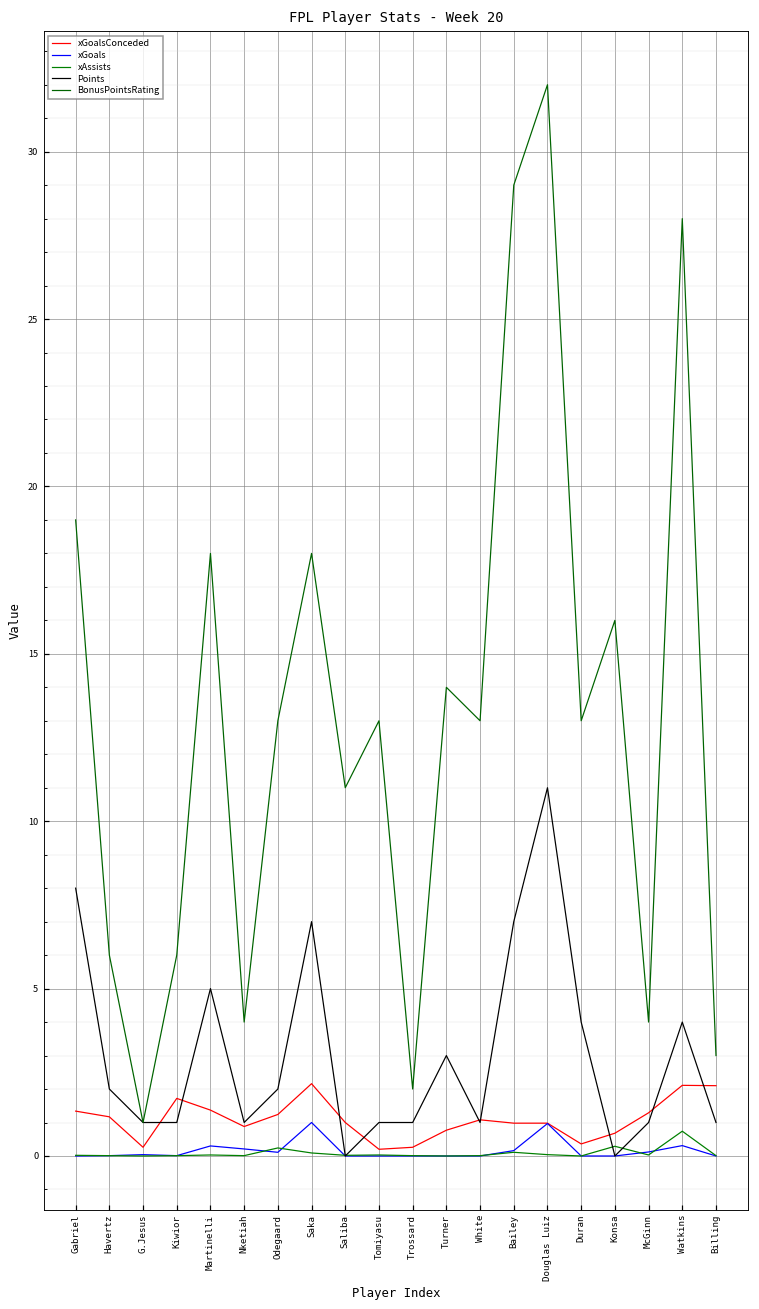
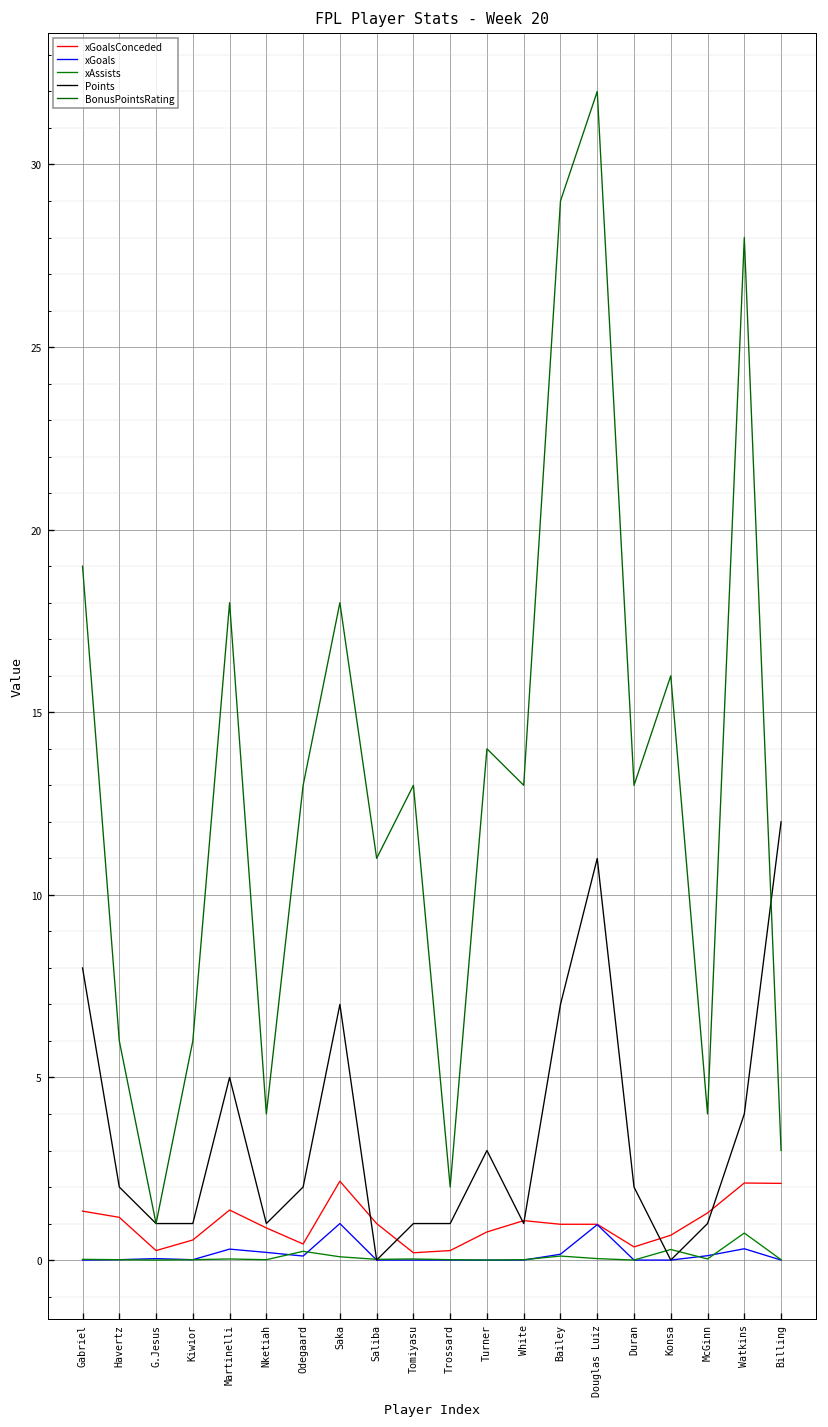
xGoalsConceded, Kiwior: 1.7 -> 0.6
xGoalsConceded, Odegaard: 1.2 -> 0.4
Points, Duran: 4 -> 2
Points, Billing: 1 -> 12
